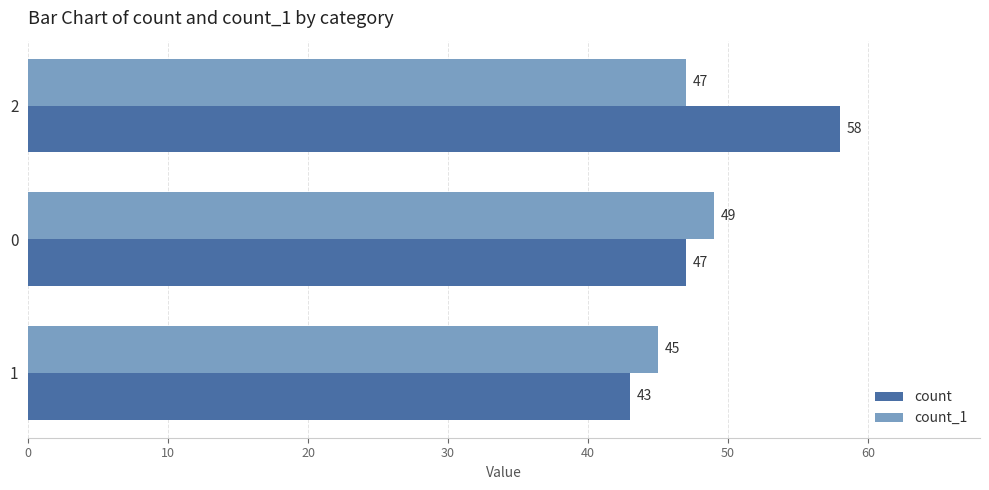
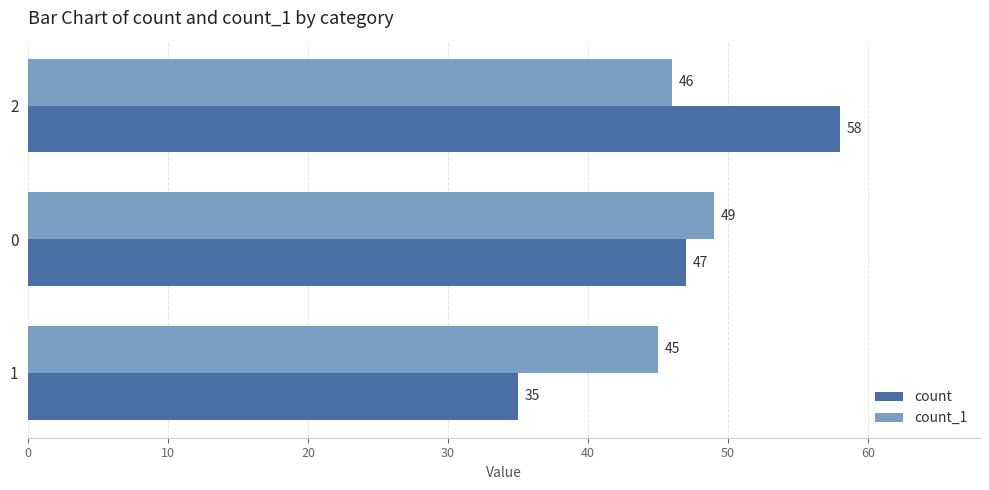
count_1, 2: 47 -> 46
count, 1: 43 -> 35
